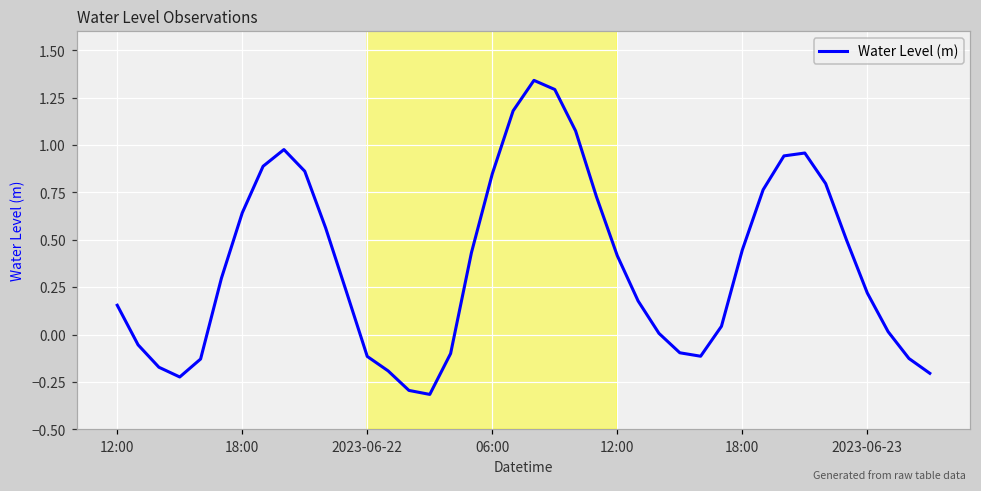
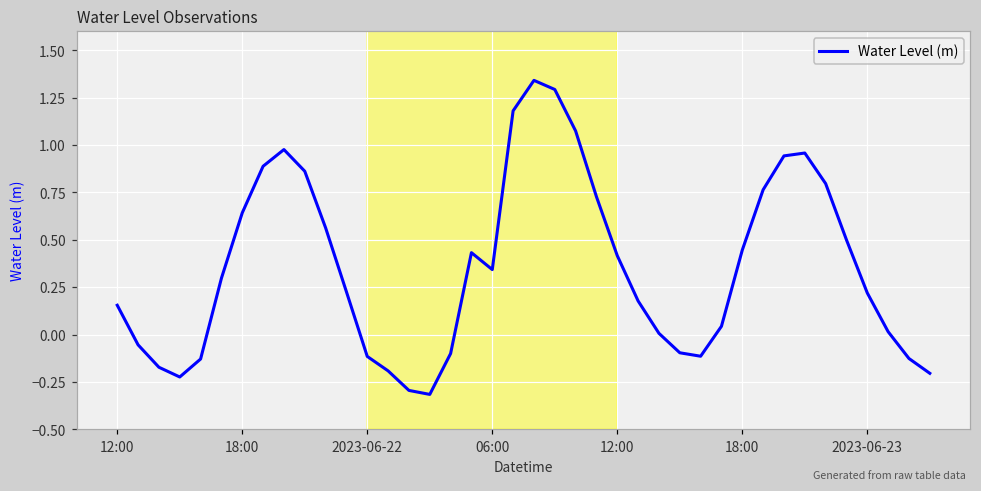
06:00: 0.85 -> 0.34
